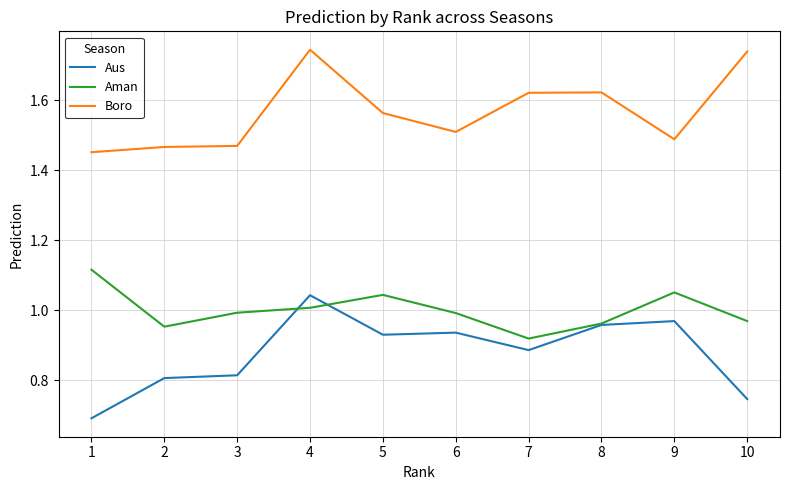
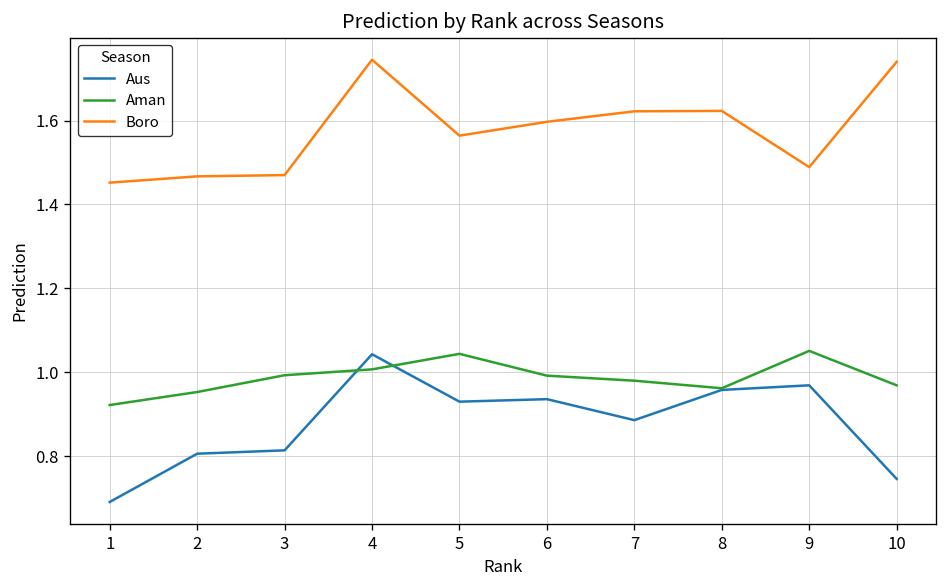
Aman, 1: 1.12 -> 0.92
Boro, 6: 1.51 -> 1.60
Aman, 7: 0.92 -> 0.98
